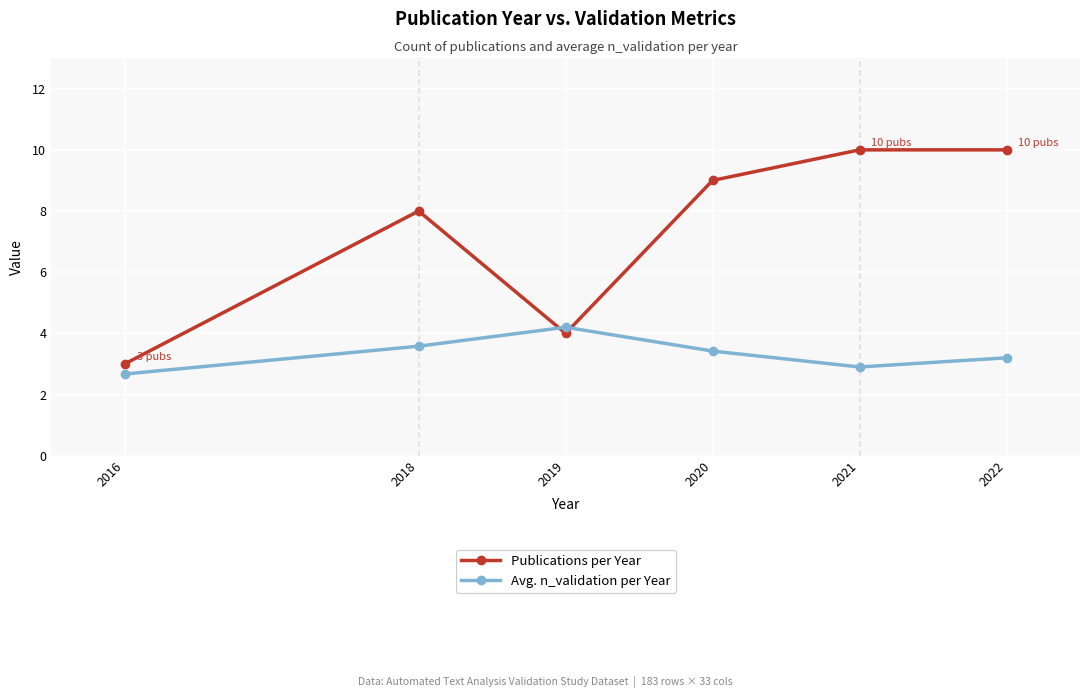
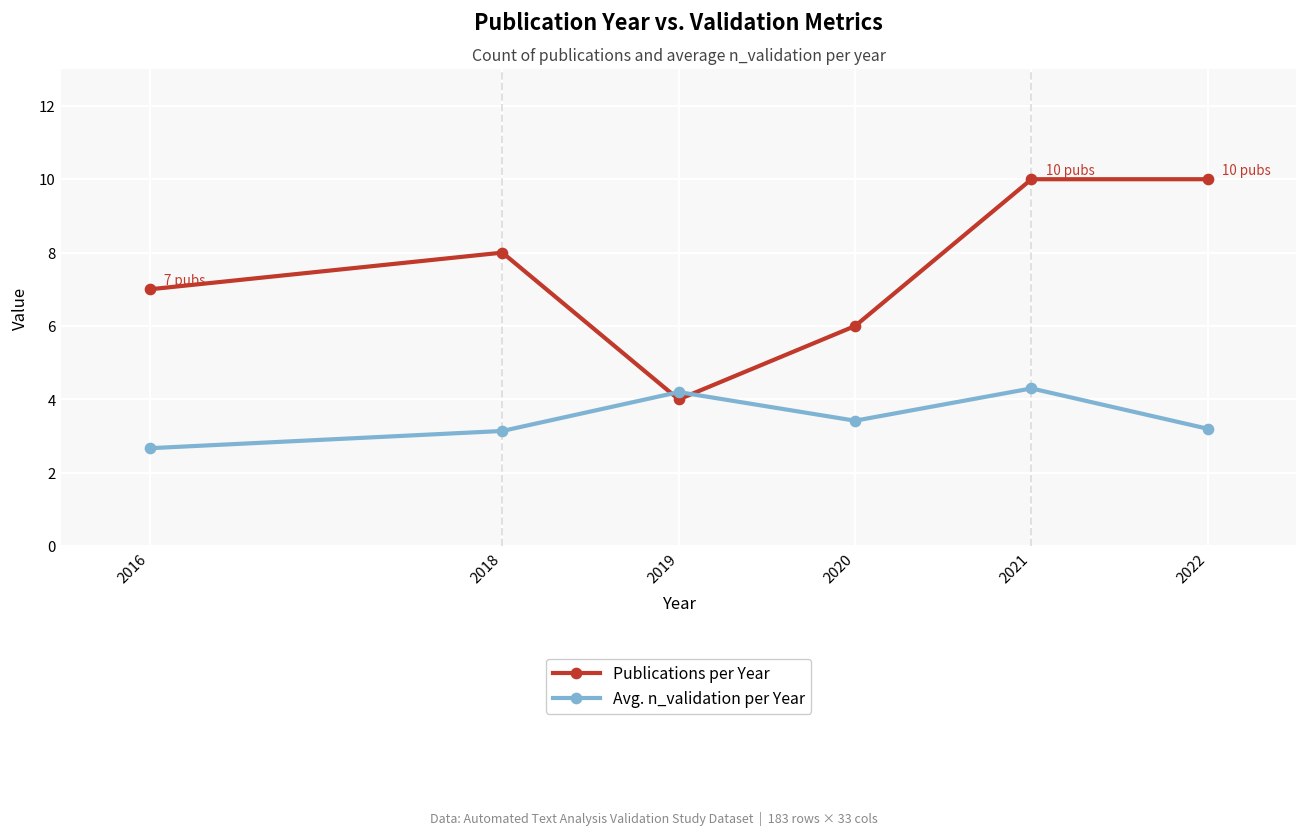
Publications per Year, 2016: 3 -> 7
Avg. n_validation per Year, 2018: 3.6 -> 3.1
Publications per Year, 2020: 9 -> 6
Avg. n_validation per Year, 2021: 2.9 -> 4.3
